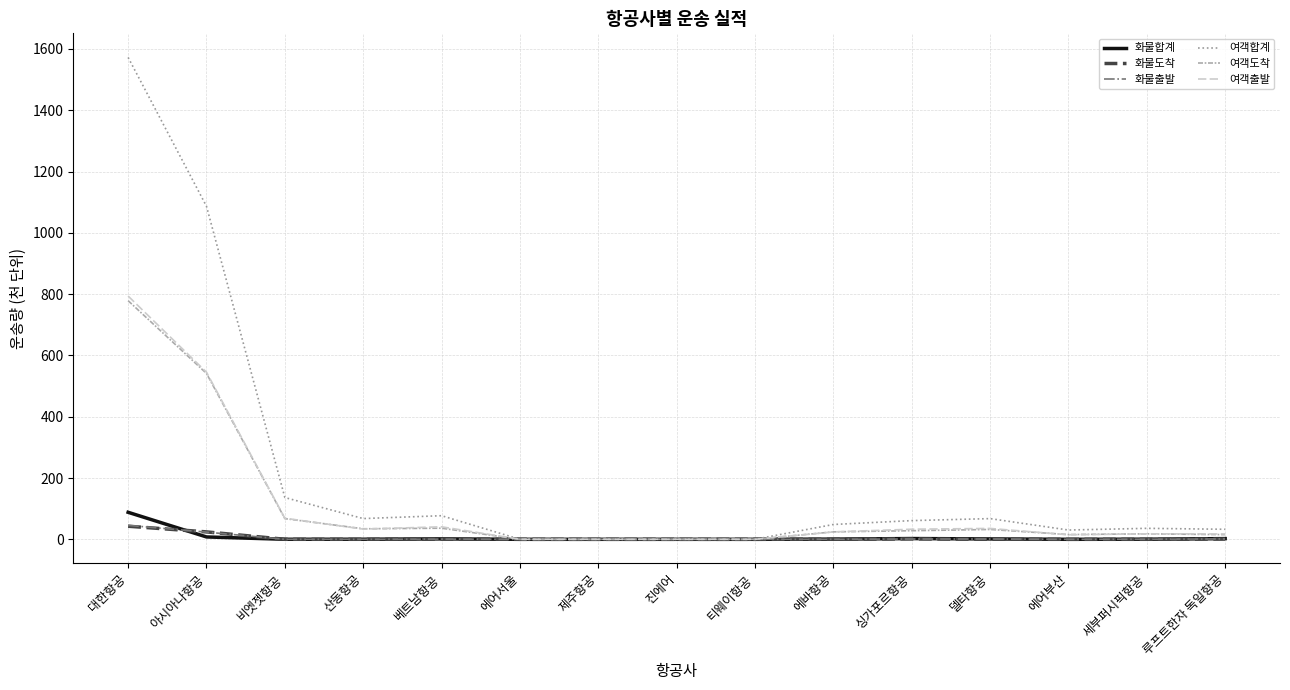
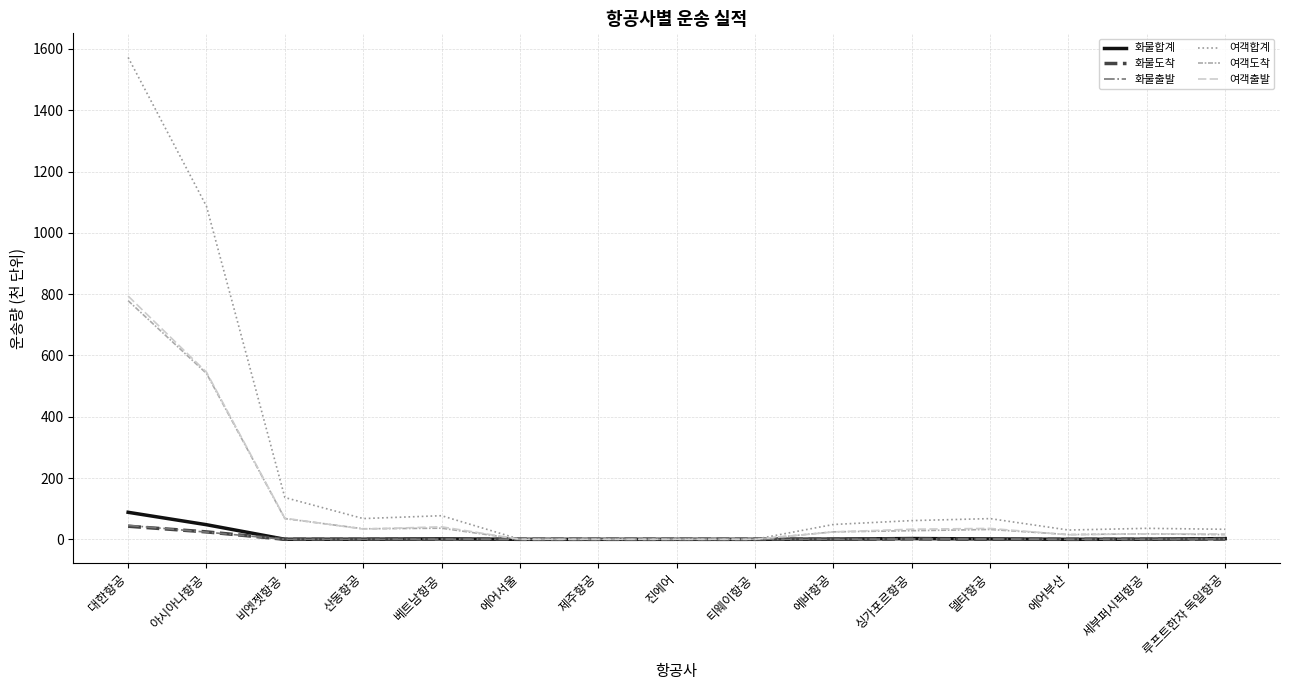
화물합계, 아시아나항공: 10 -> 50
